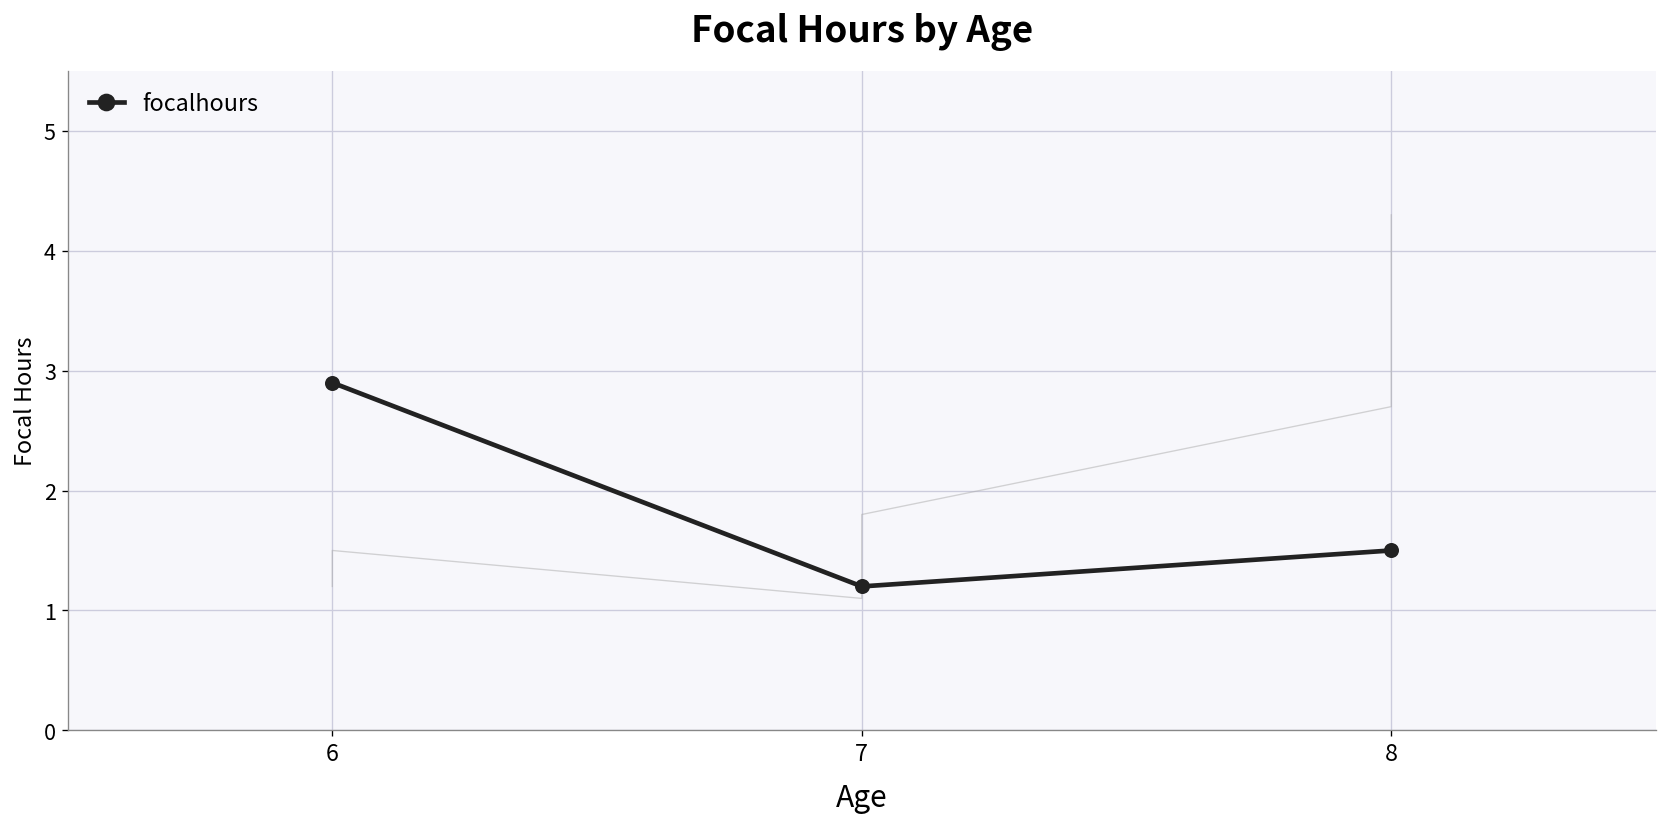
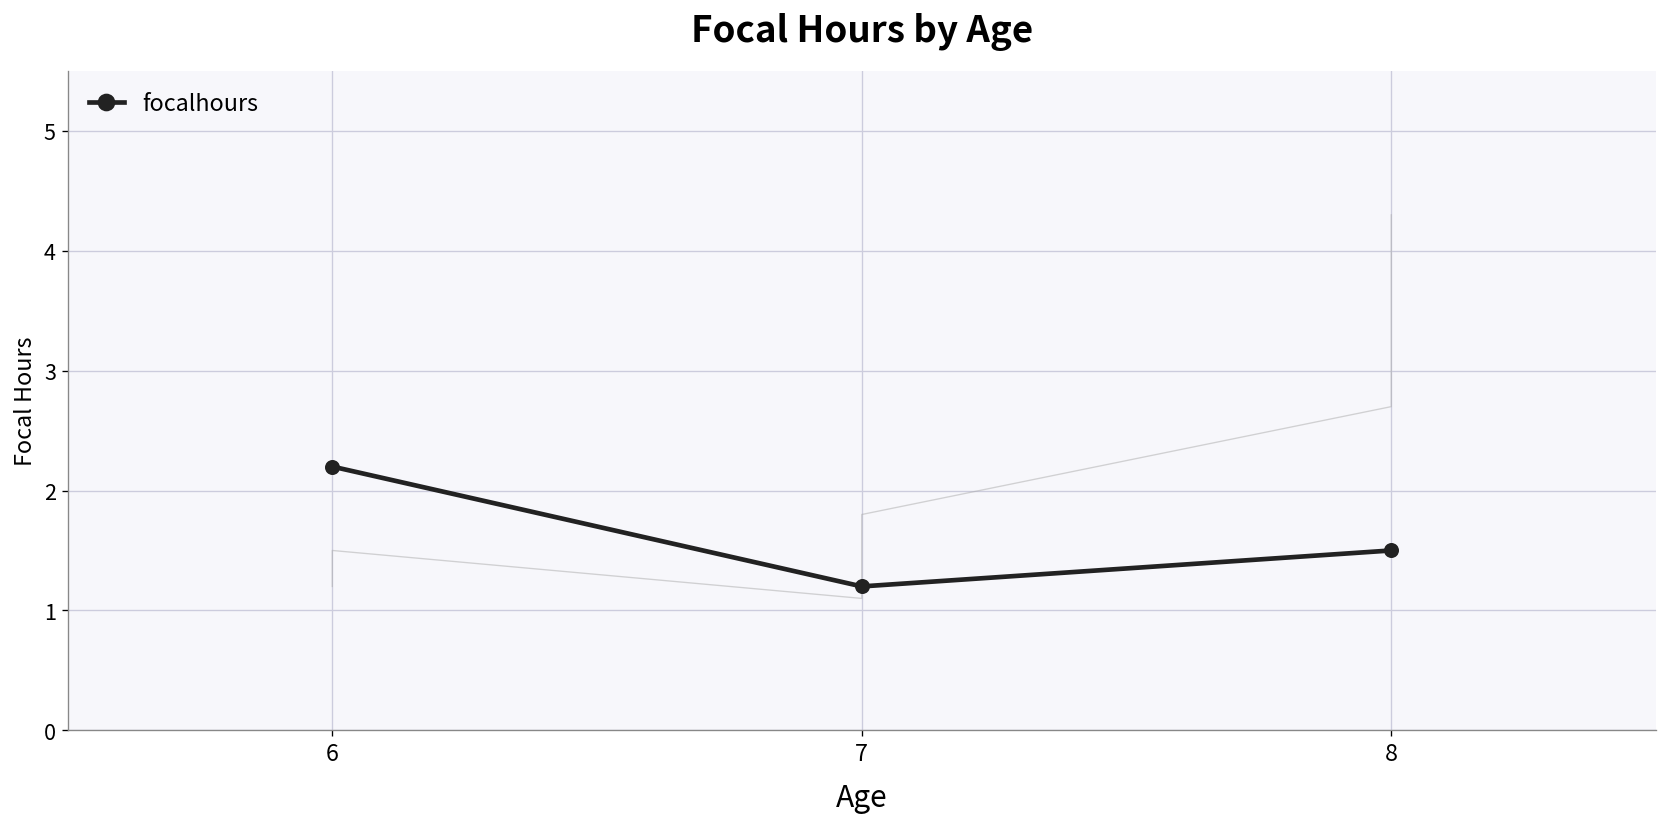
focalhours, 6: 2.9 -> 2.2
